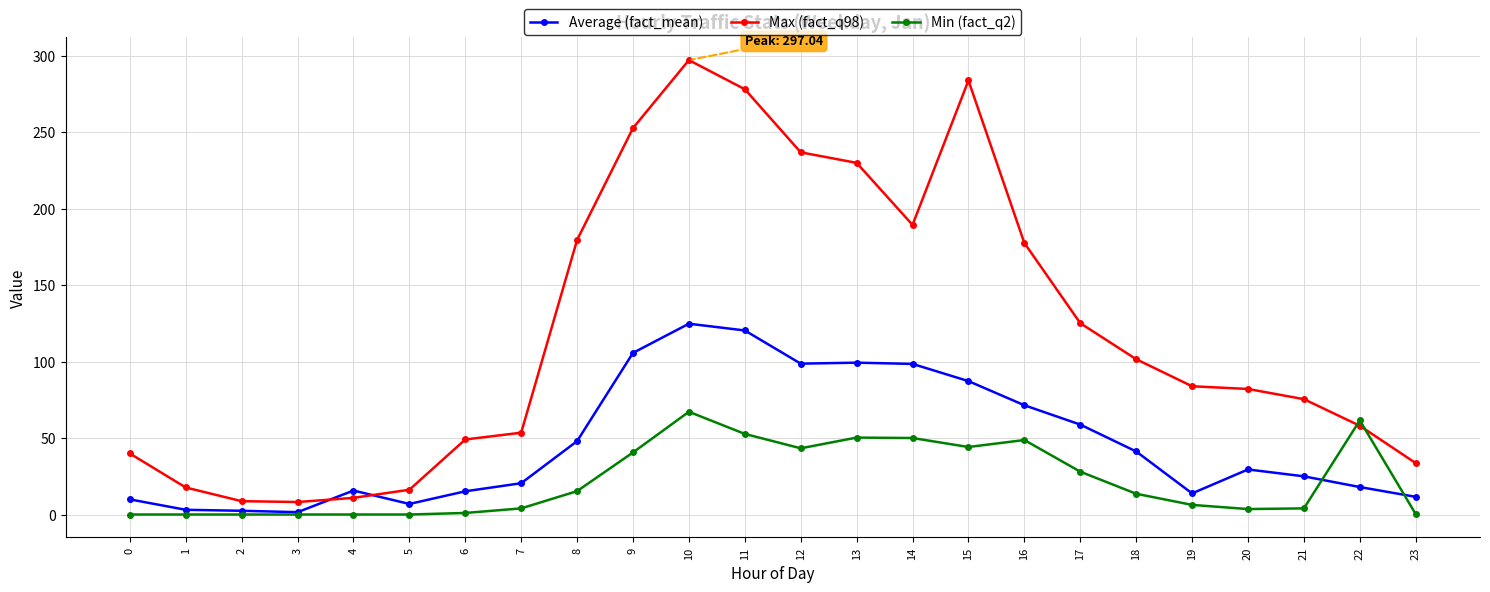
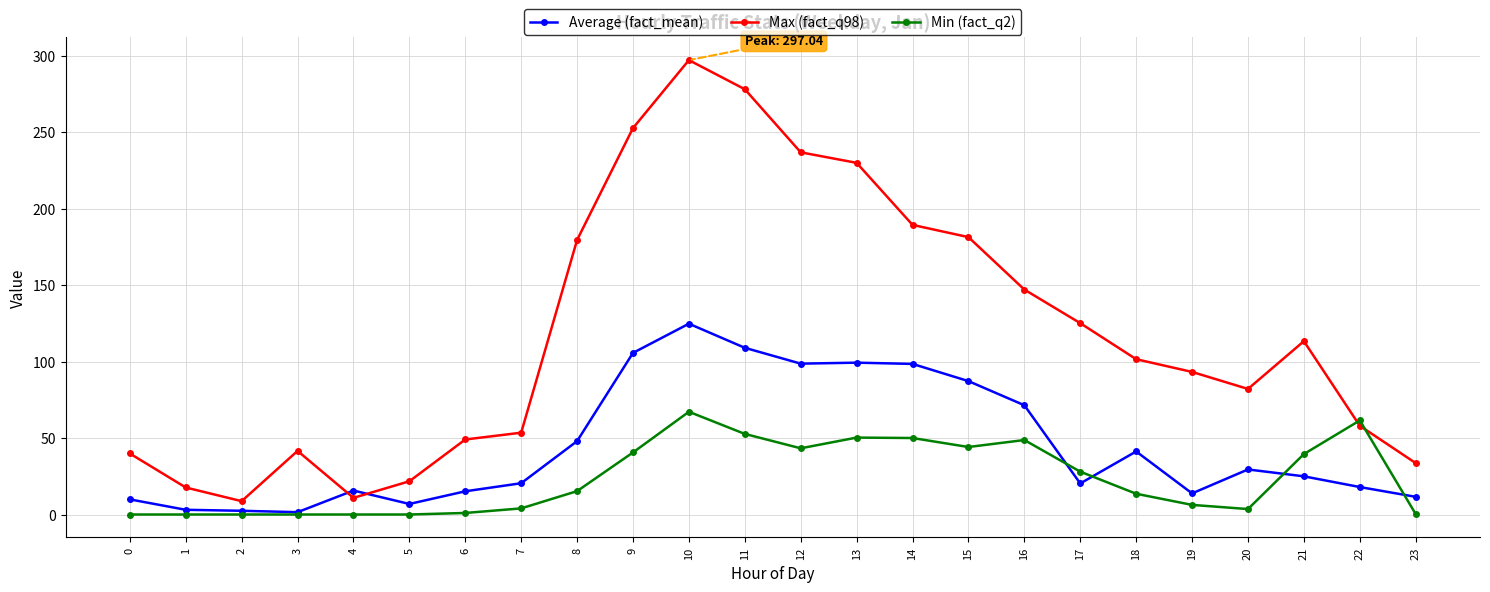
Max (fact_q98), 3: 8 -> 42
Max (fact_q98), 5: 16 -> 22
Average (fact_mean), 11: 120 -> 109
Max (fact_q98), 15: 284 -> 181
Max (fact_q98), 16: 178 -> 147
Average (fact_mean), 17: 59 -> 20
Max (fact_q98), 19: 84 -> 93
Max (fact_q98), 21: 75 -> 113
Min (fact_q2), 21: 4 -> 40
